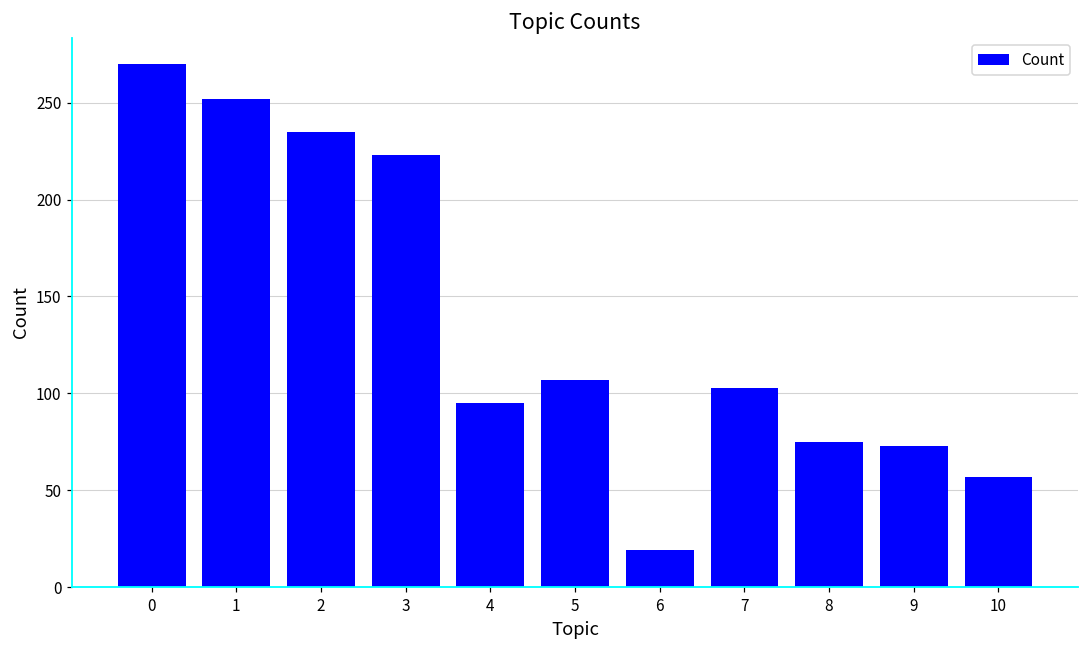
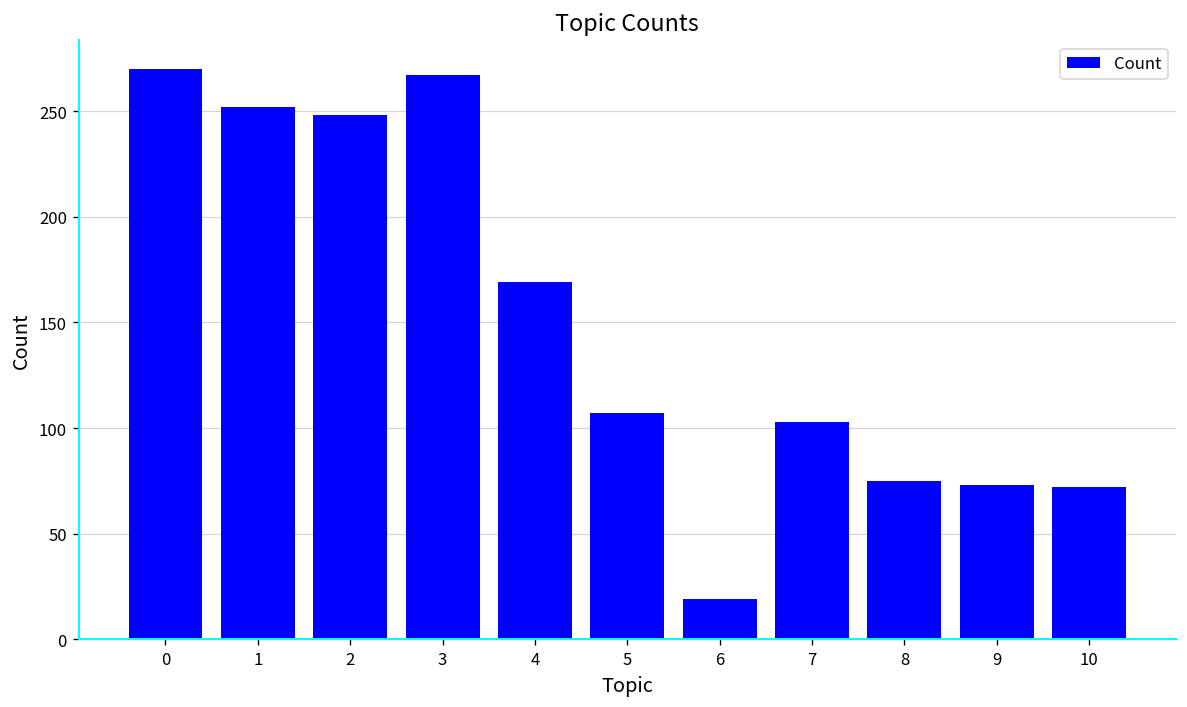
2: 235 -> 248
3: 223 -> 267
4: 95 -> 169
10: 57 -> 72
